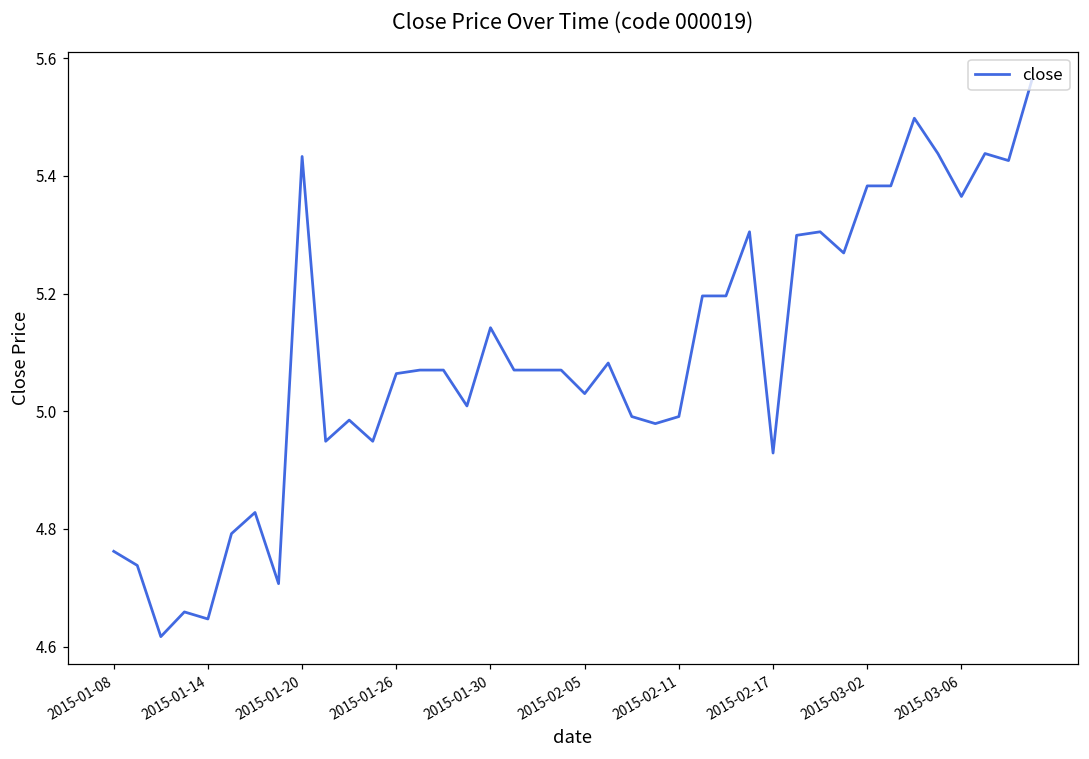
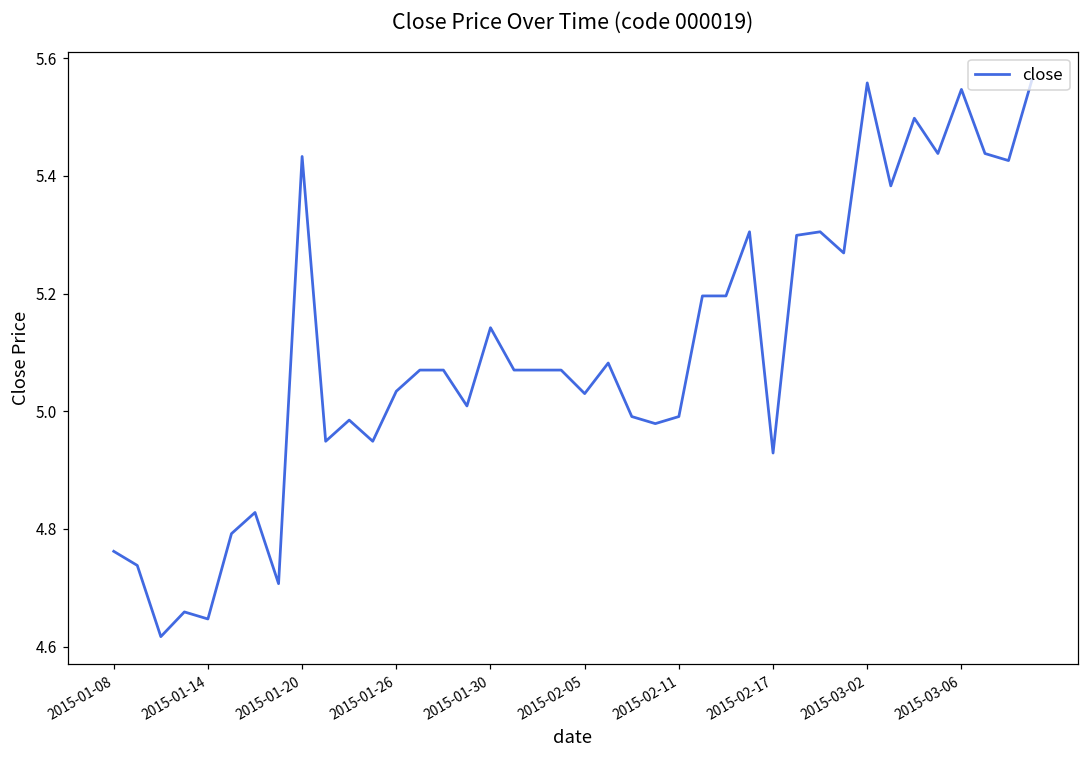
2015-01-26: 5.06 -> 5.03
2015-03-02: 5.38 -> 5.56
2015-03-06: 5.37 -> 5.55
